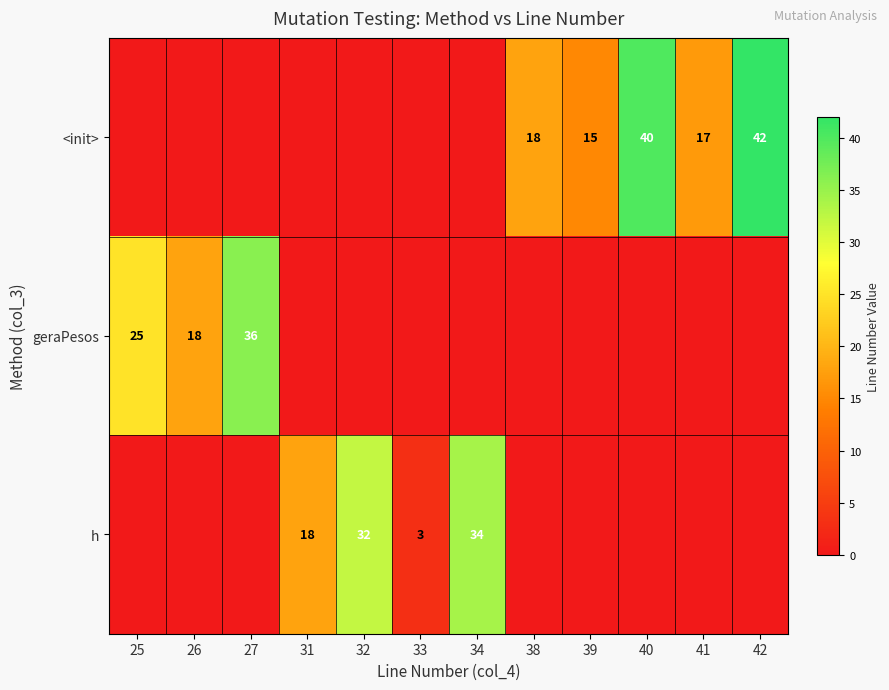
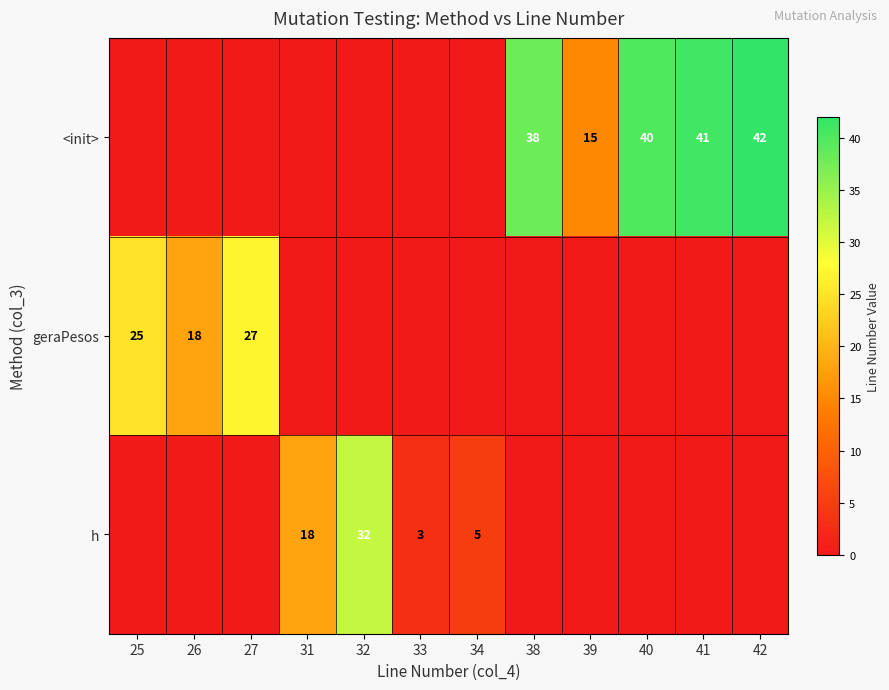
<init>, 38: 18 -> 38
<init>, 41: 17 -> 41
geraPesos, 27: 36 -> 27
h, 34: 34 -> 5
